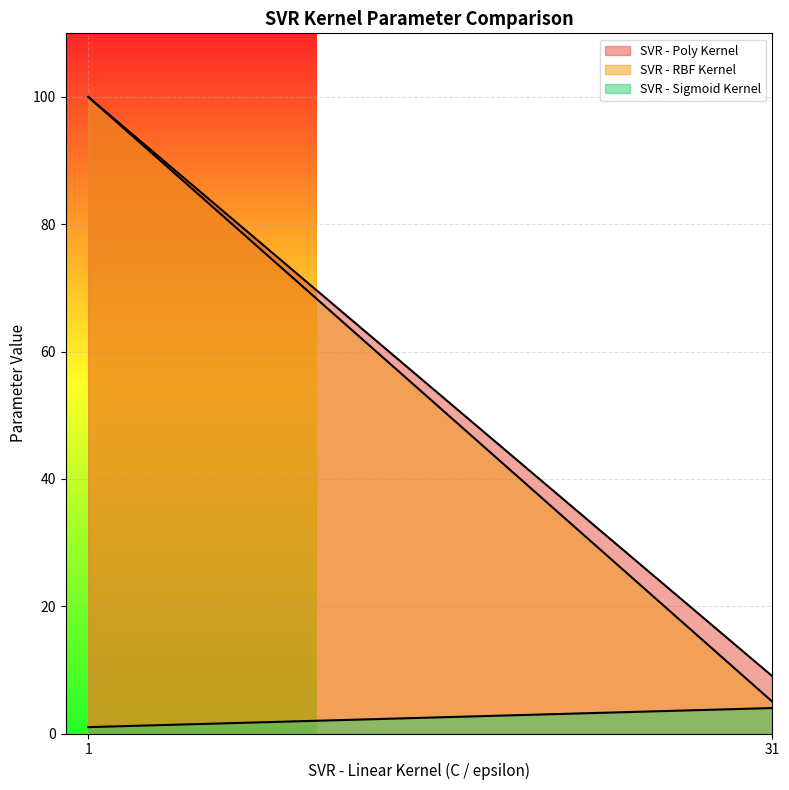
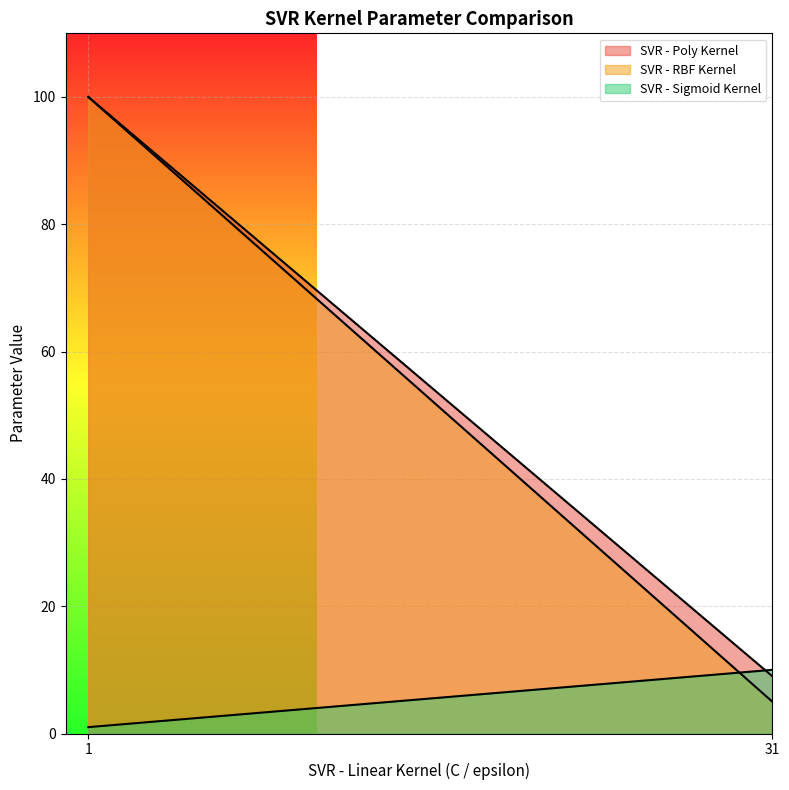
SVR - Sigmoid Kernel, 31: 4 -> 10
